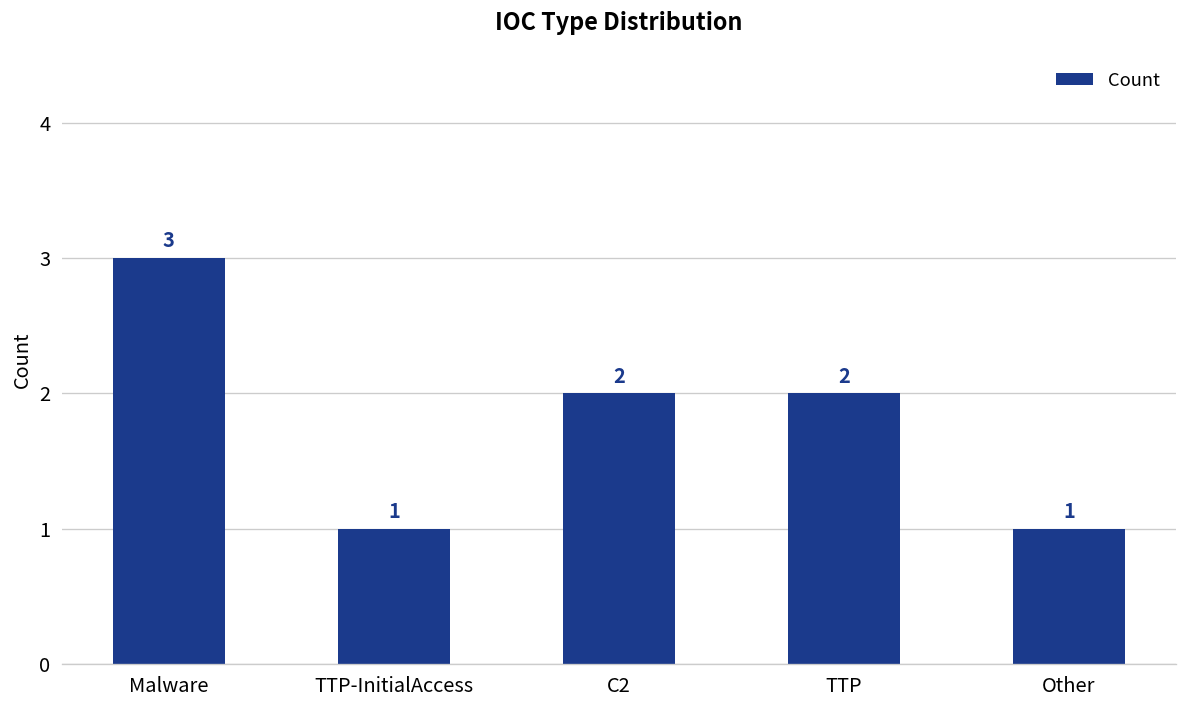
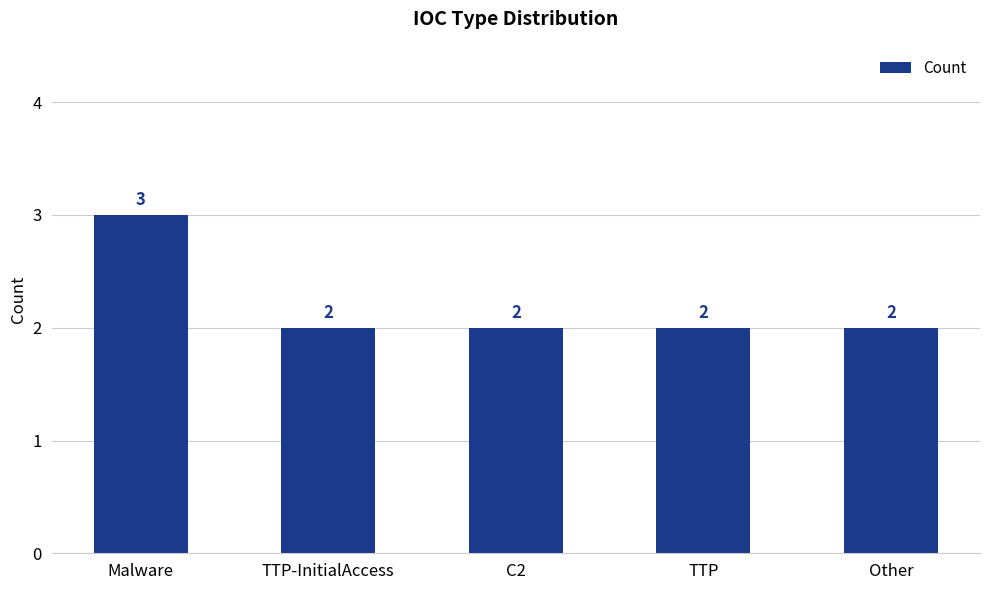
TTP-InitialAccess: 1 -> 2
Other: 1 -> 2
